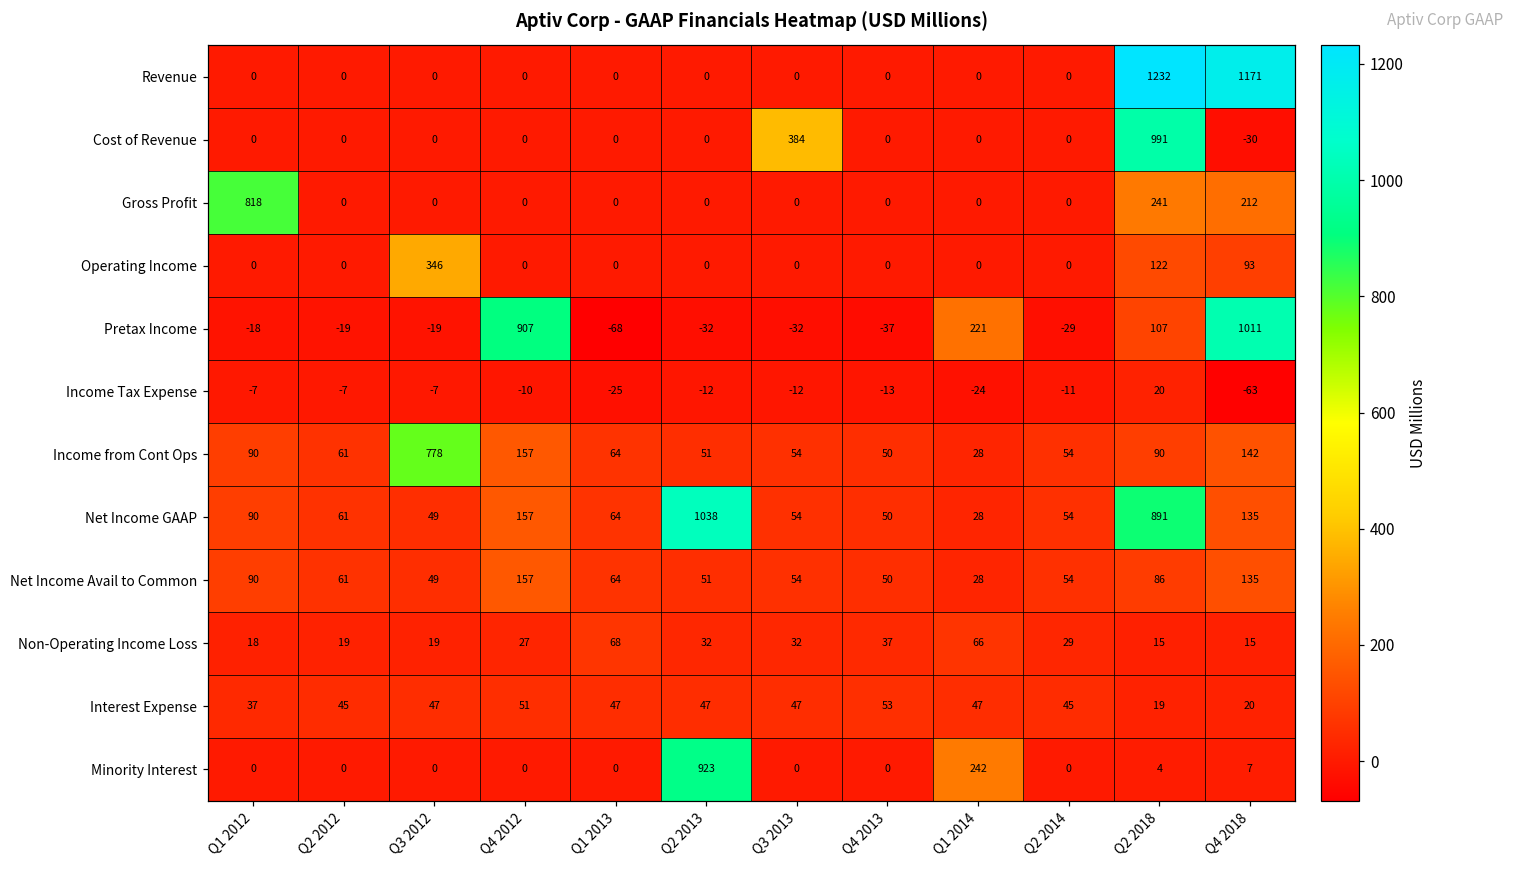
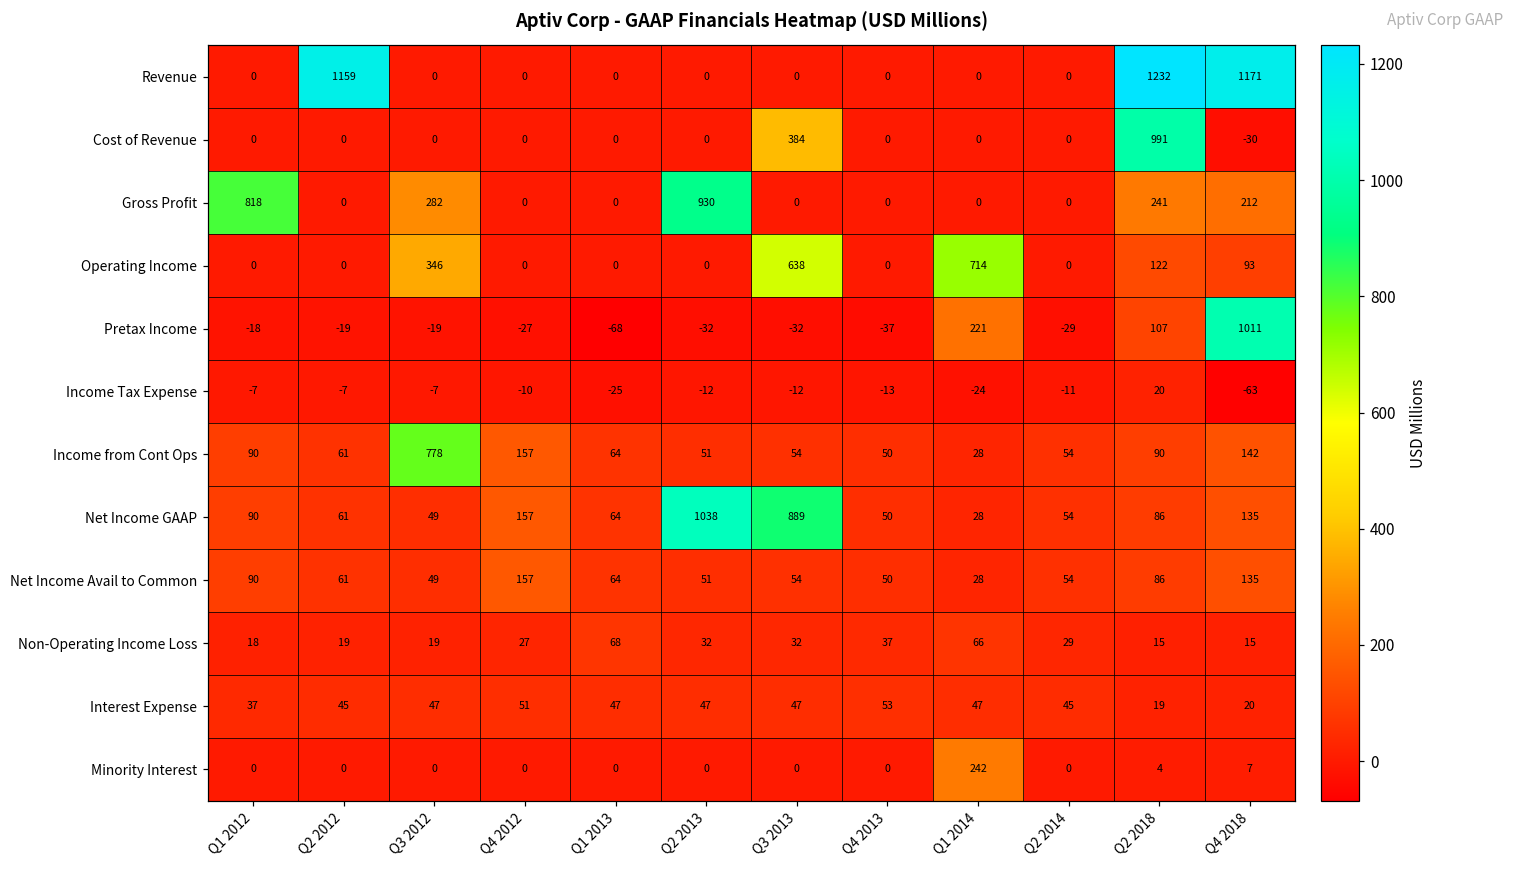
Revenue, Q2 2012: 0 -> 1159
Gross Profit, Q3 2012: 0 -> 282
Gross Profit, Q2 2013: 0 -> 930
Operating Income, Q3 2013: 0 -> 638
Operating Income, Q1 2014: 0 -> 714
Pretax Income, Q4 2012: 907 -> -27
Net Income GAAP, Q3 2013: 54 -> 889
Net Income GAAP, Q2 2018: 891 -> 86
Minority Interest, Q2 2013: 923 -> 0
